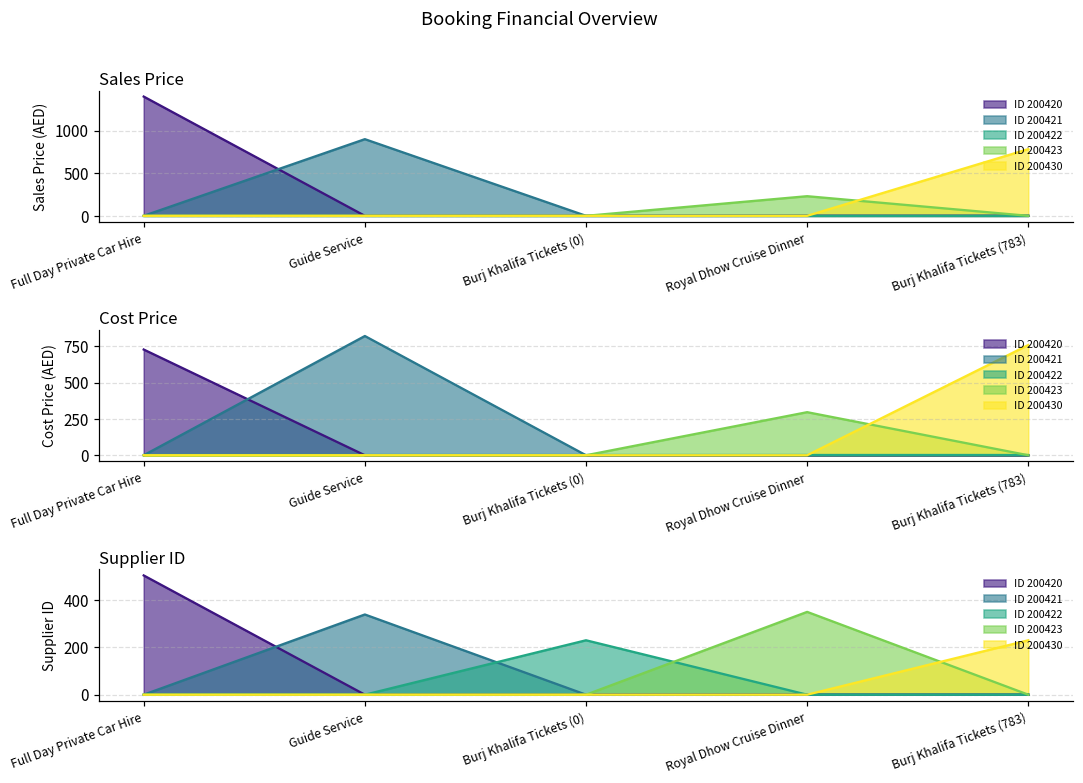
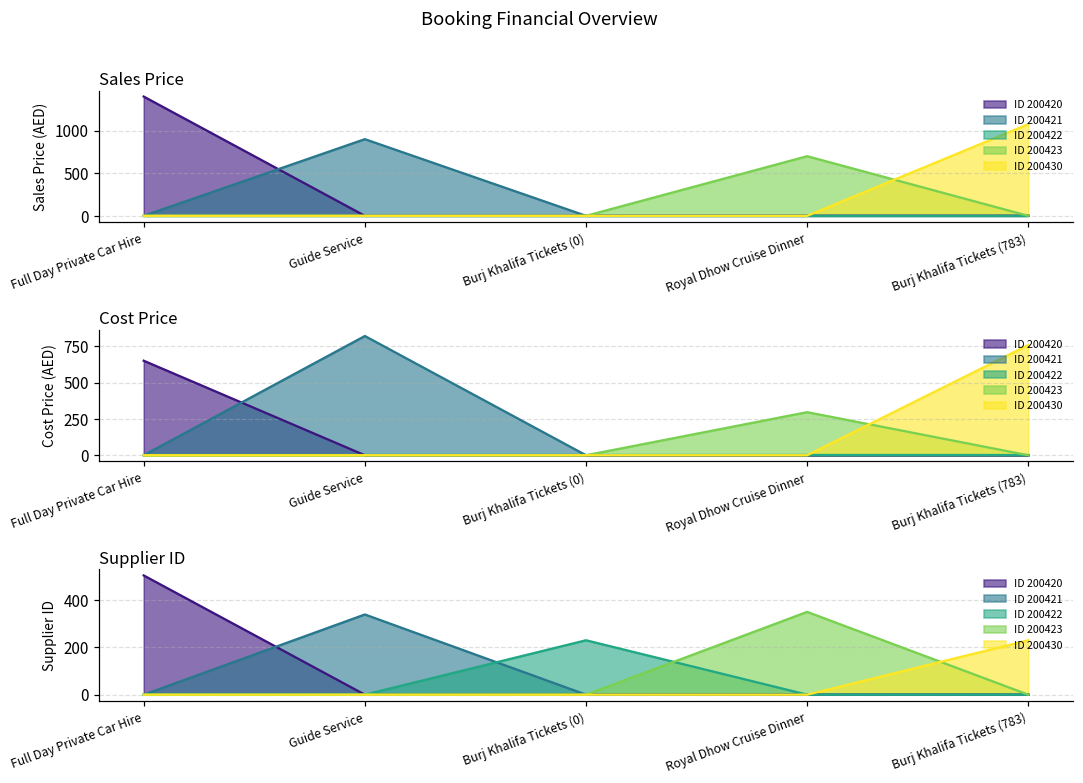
Sales Price, ID 200423, Royal Dhow Cruise Dinner: 200 -> 700
Sales Price, ID 200430, Burj Khalifa Tickets (783): 800 -> 1100
Cost Price, ID 200420, Full Day Private Car Hire: 730 -> 650
